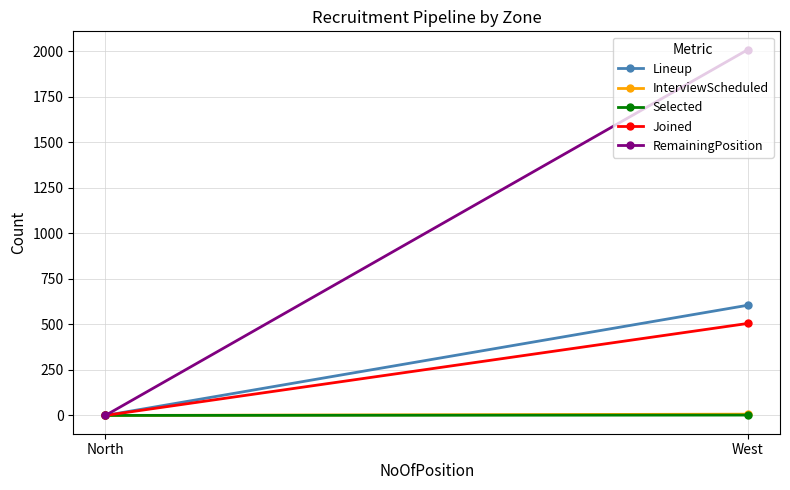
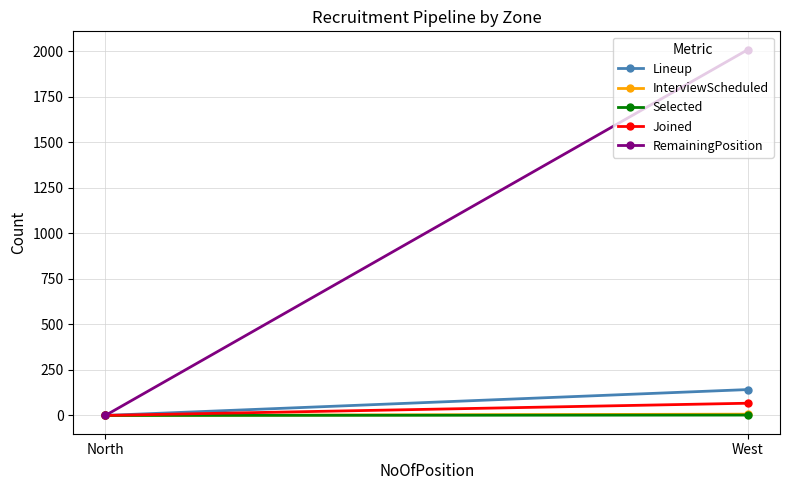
Lineup, West: 610 -> 140
Joined, West: 510 -> 70
